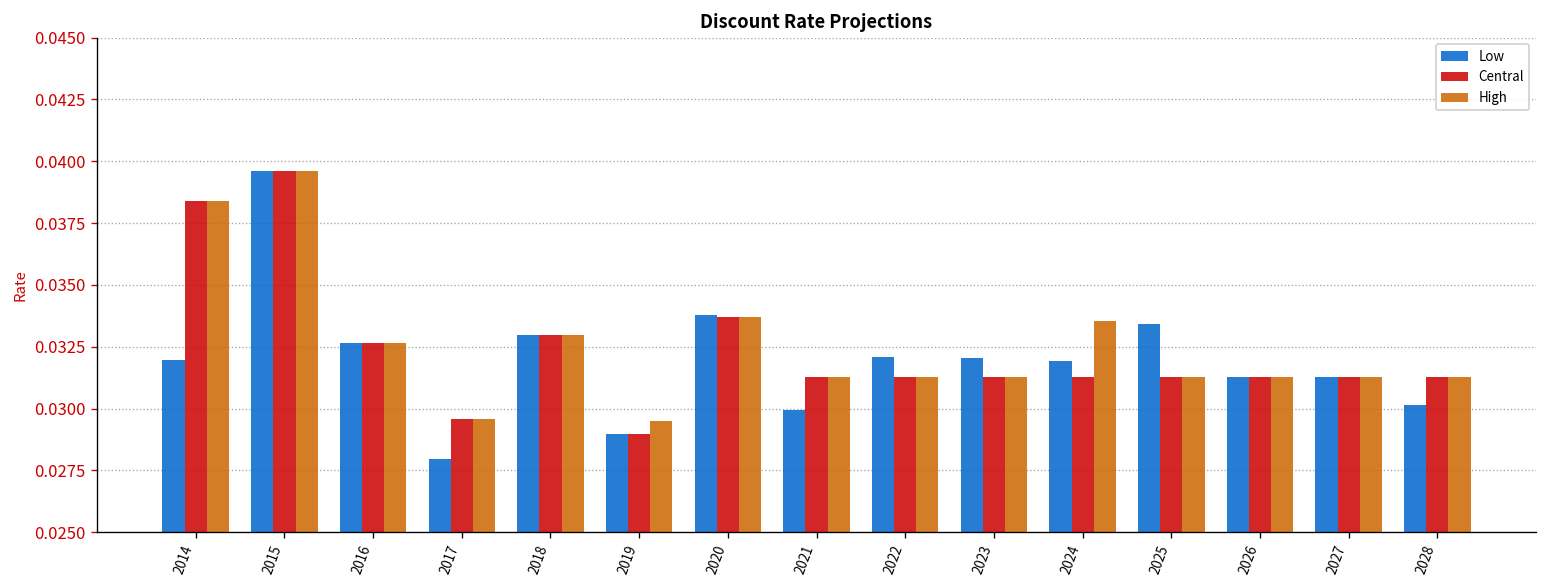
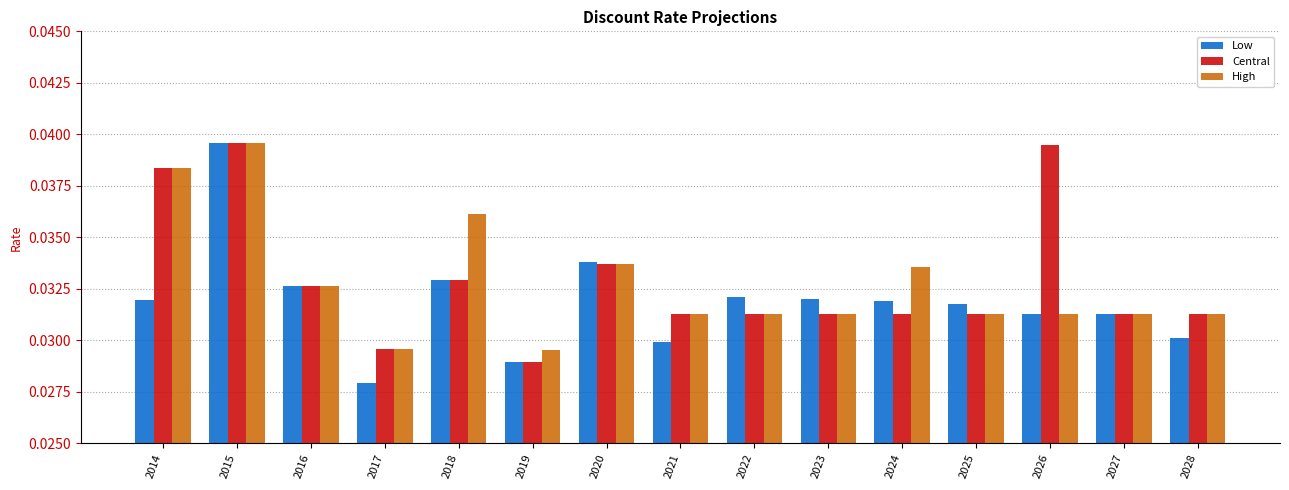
High, 2018: 0.0330 -> 0.0361
Low, 2025: 0.0334 -> 0.0318
Central, 2026: 0.0313 -> 0.0395
